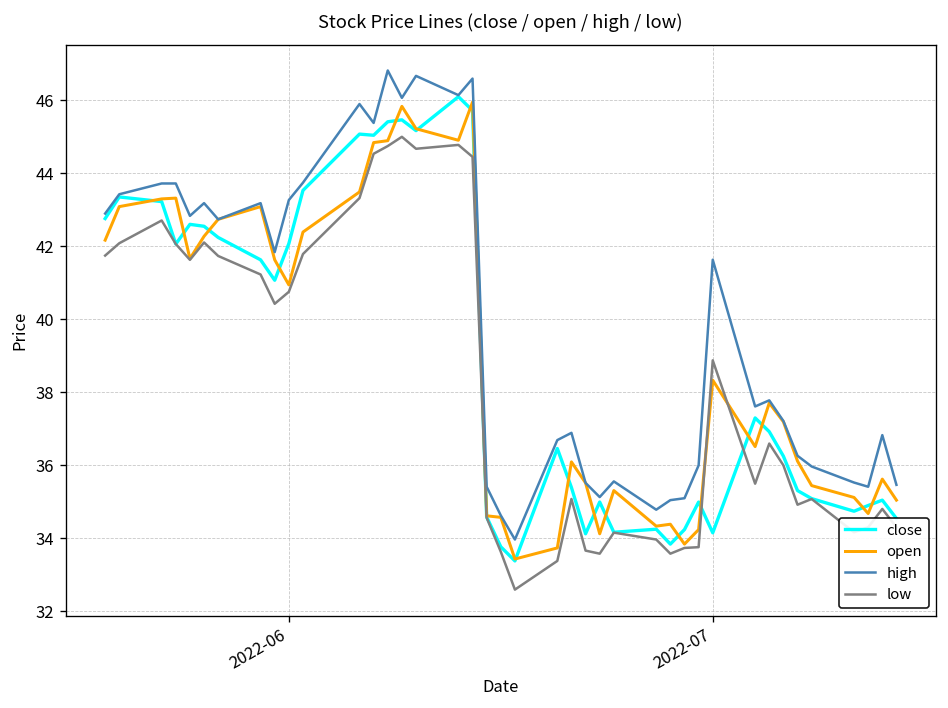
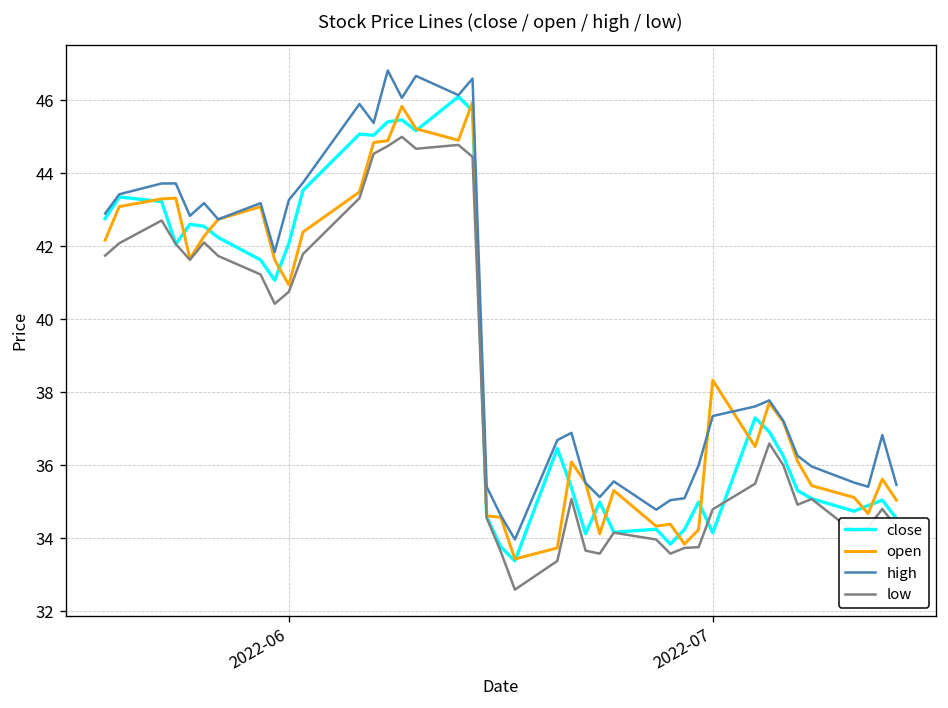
high, 2022-07: 41.6 -> 37.3
low, 2022-07: 38.9 -> 34.8
